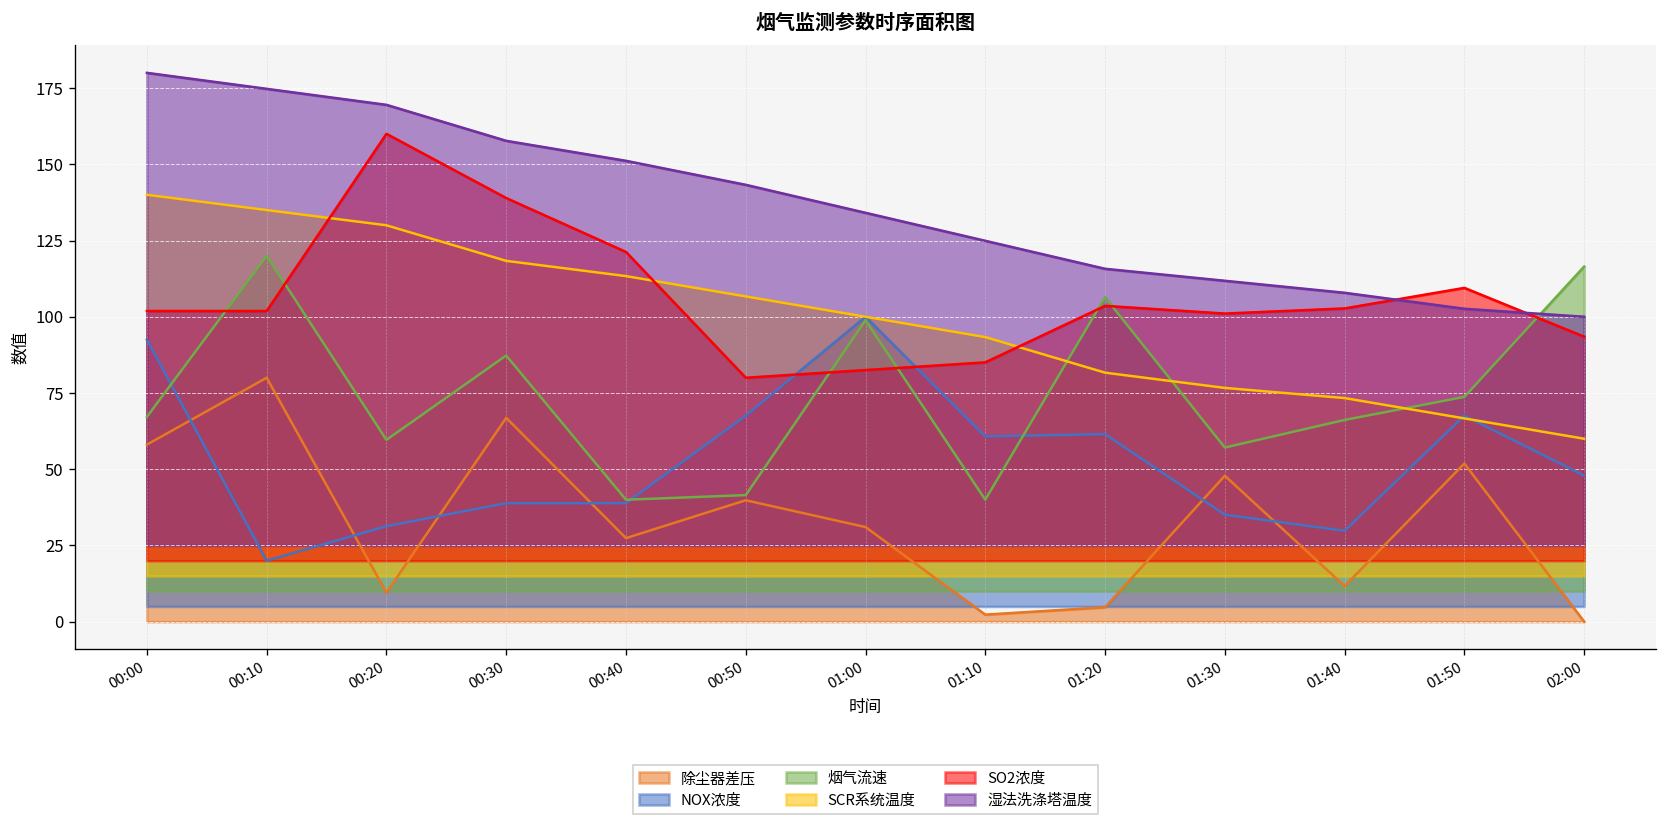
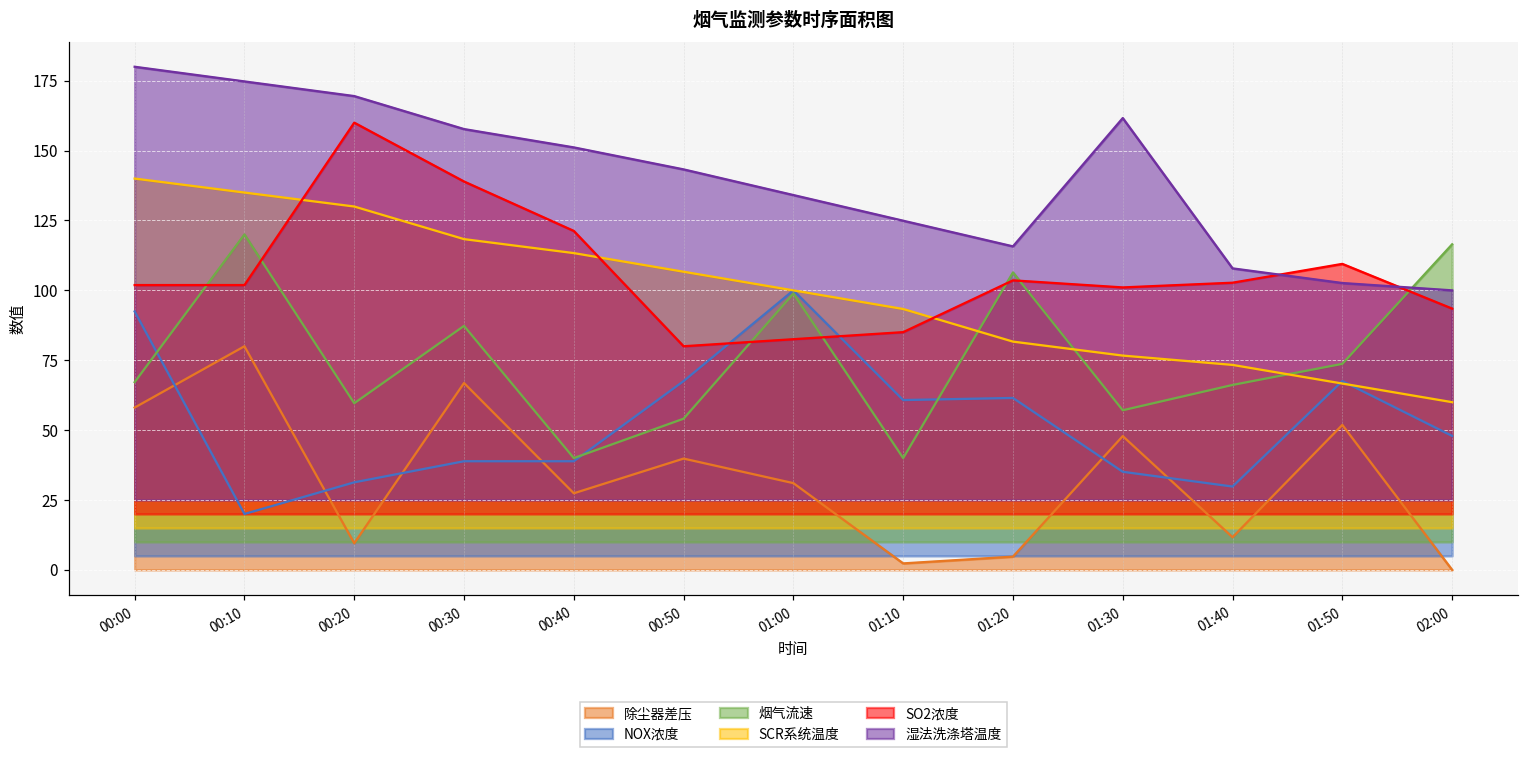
烟气流速, 00:50: 42 -> 54
湿法洗涤塔温度, 01:30: 112 -> 162
